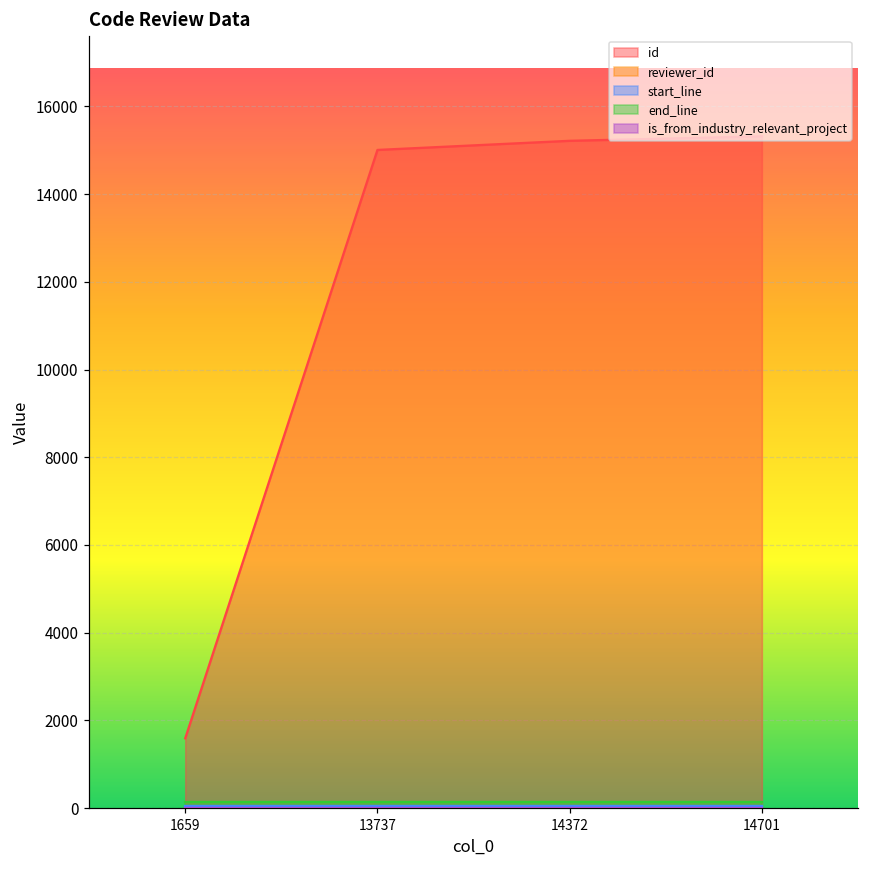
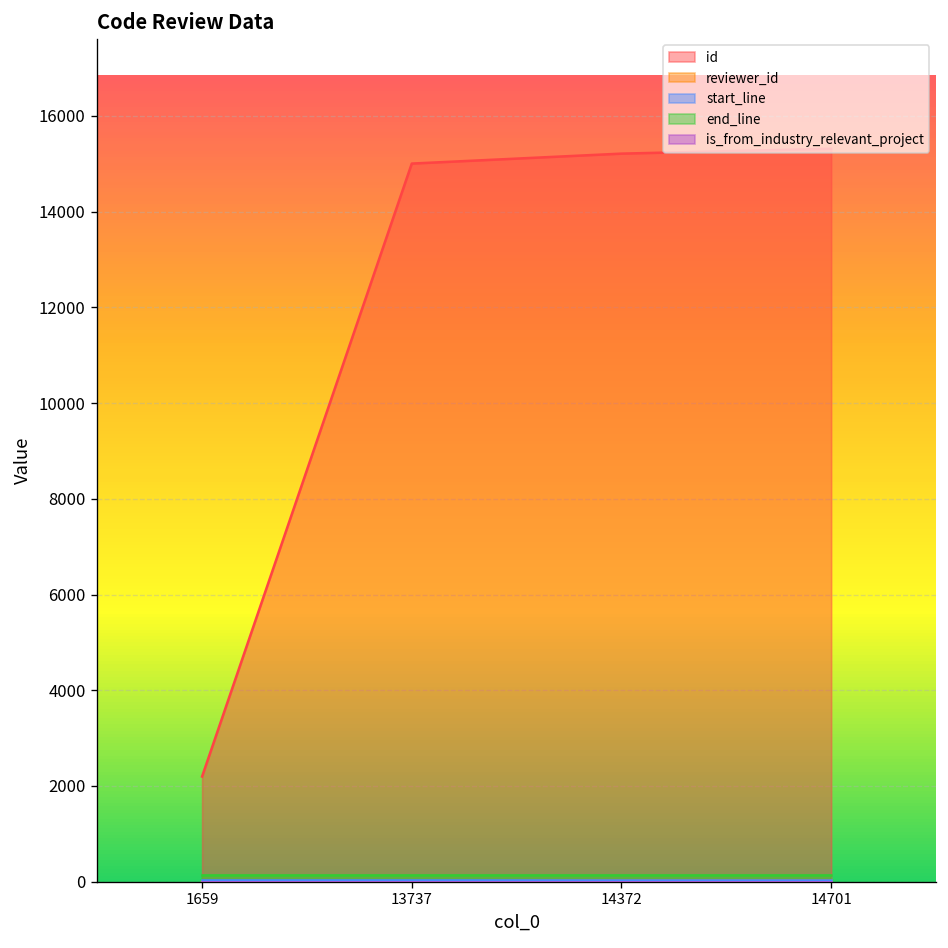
id, 1659: 1600 -> 2200
